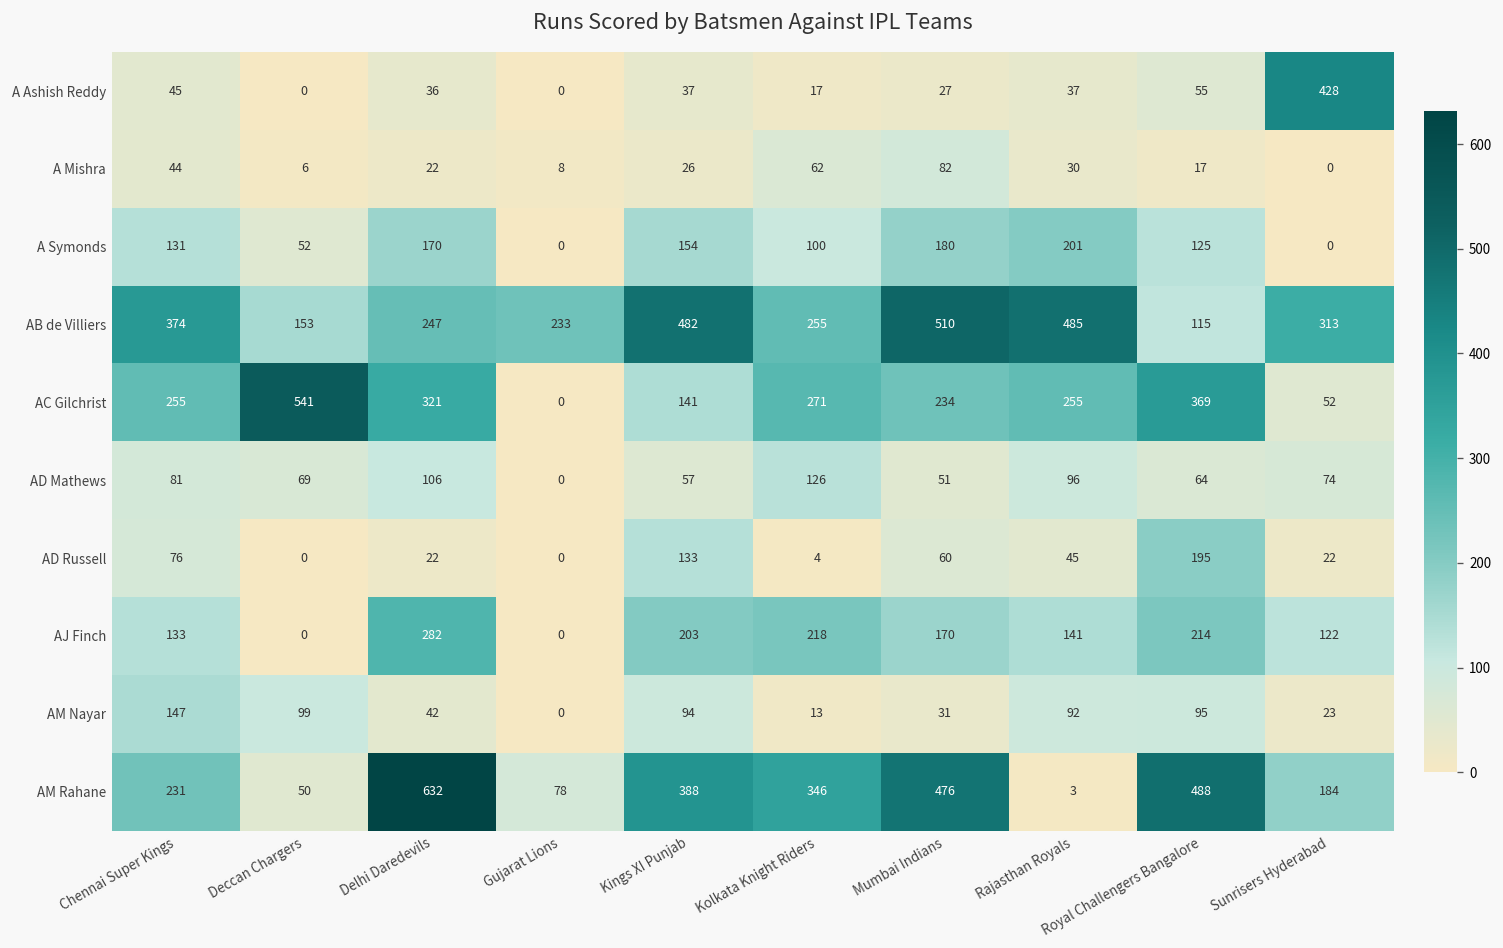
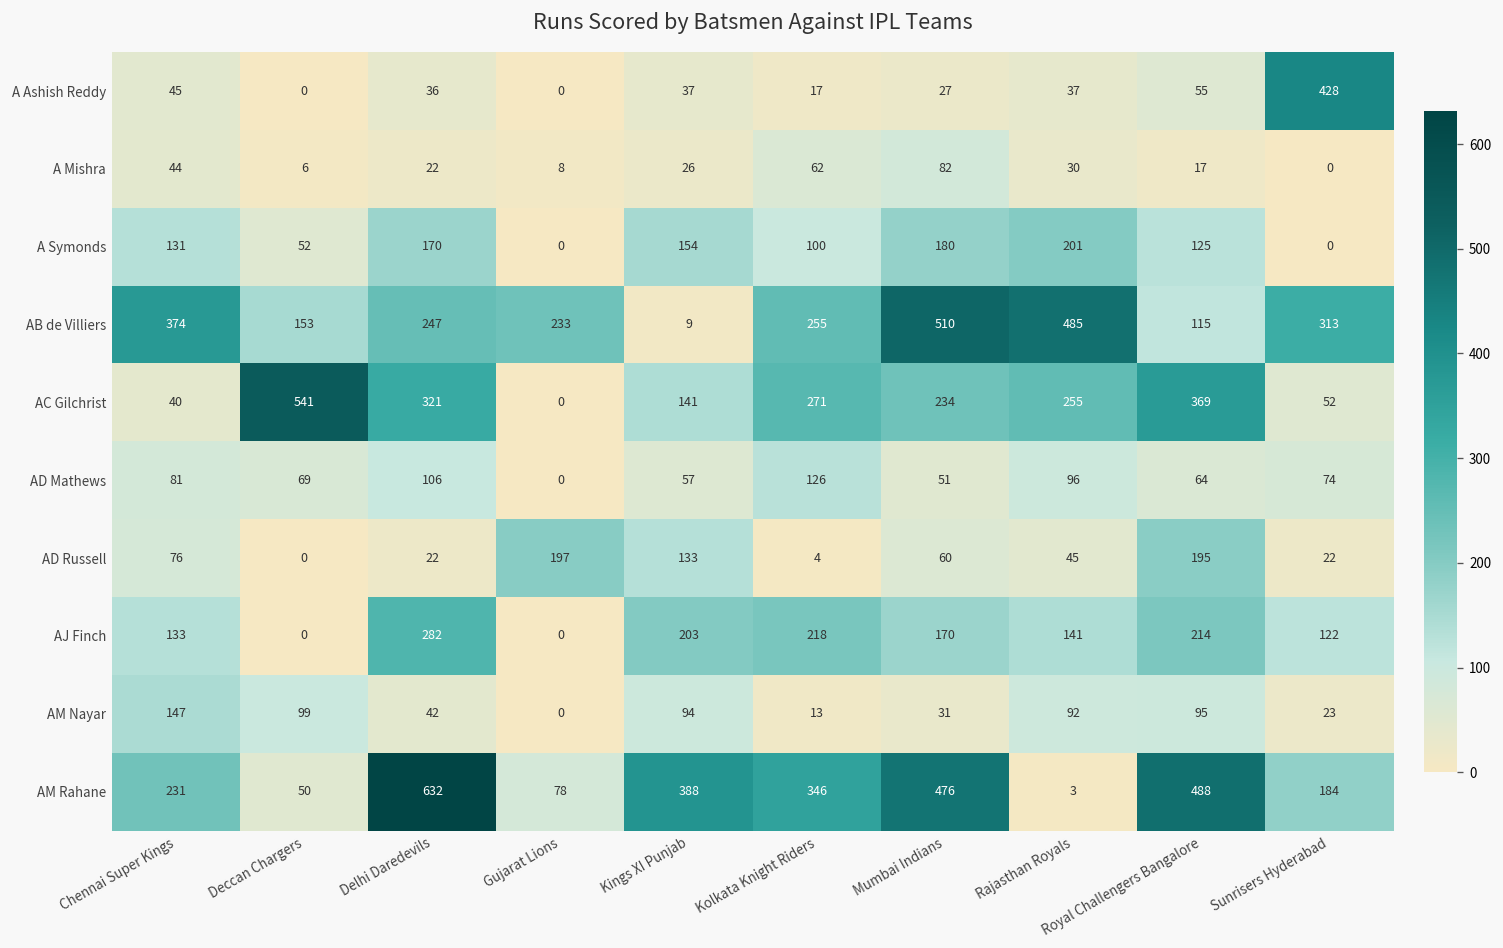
AB de Villiers, Kings XI Punjab: 482 -> 9
AC Gilchrist, Chennai Super Kings: 255 -> 40
AD Russell, Gujarat Lions: 0 -> 197
